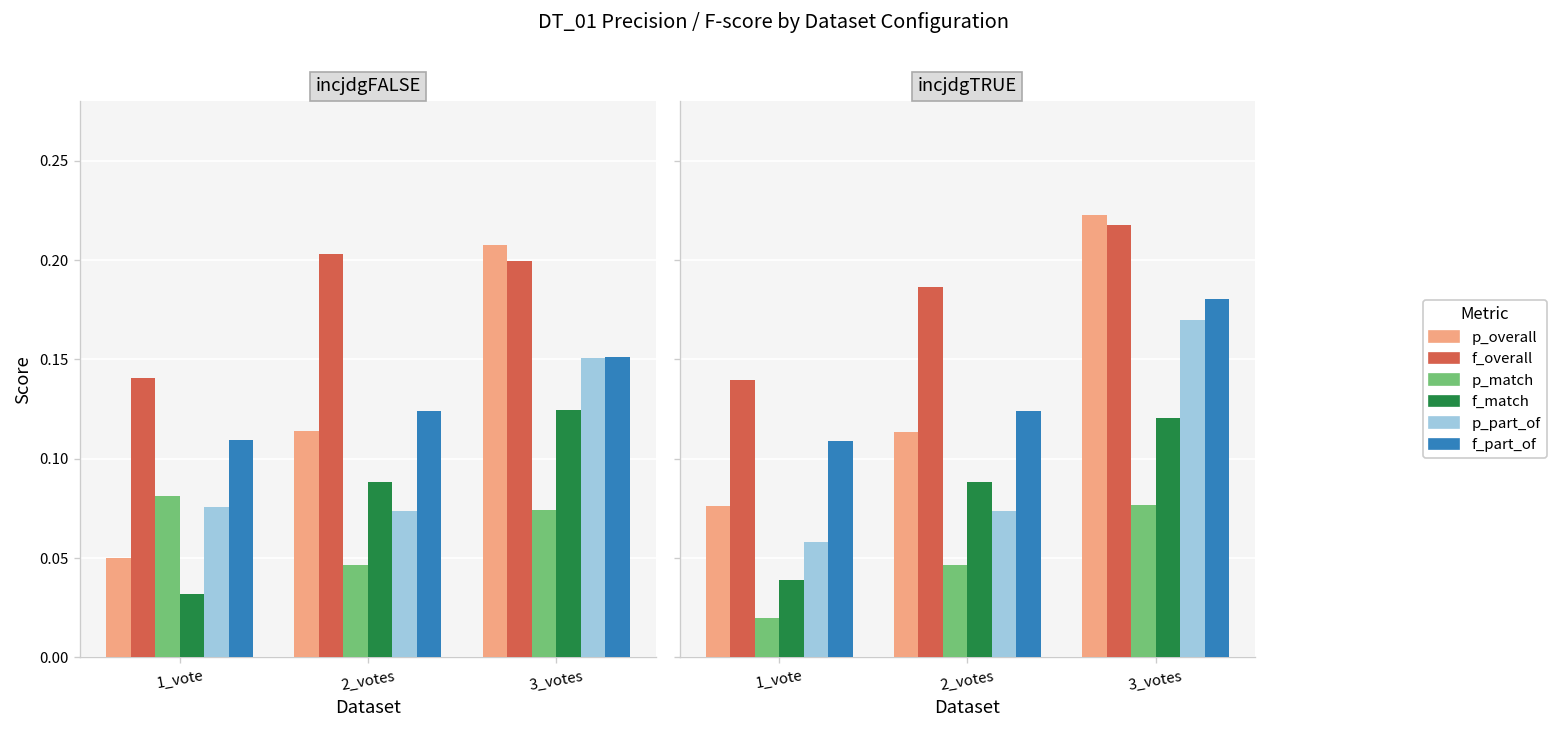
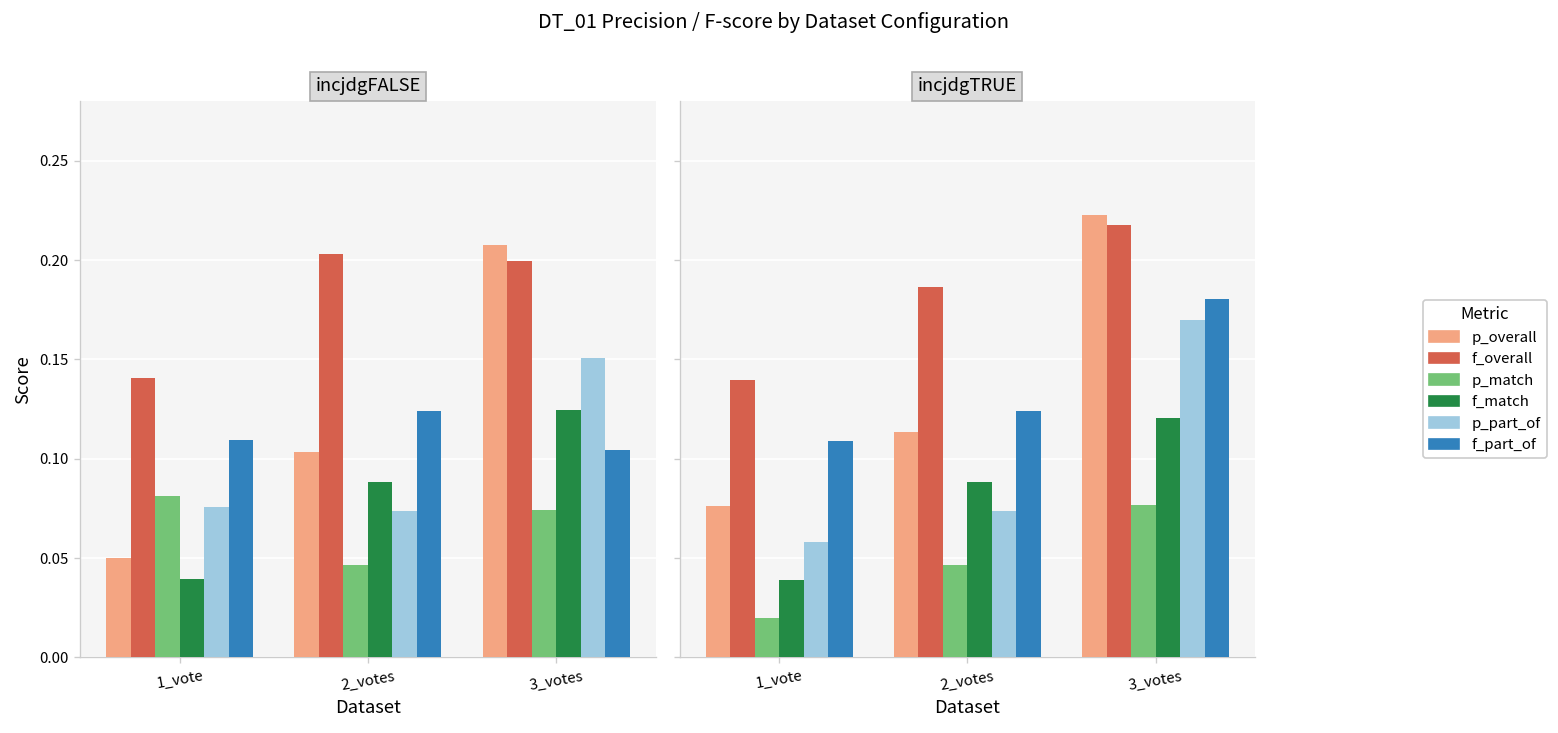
incjdgFALSE, f_match, 1_vote: 0.032 -> 0.039
incjdgFALSE, p_overall, 2_votes: 0.114 -> 0.104
incjdgFALSE, f_part_of, 3_votes: 0.151 -> 0.105
